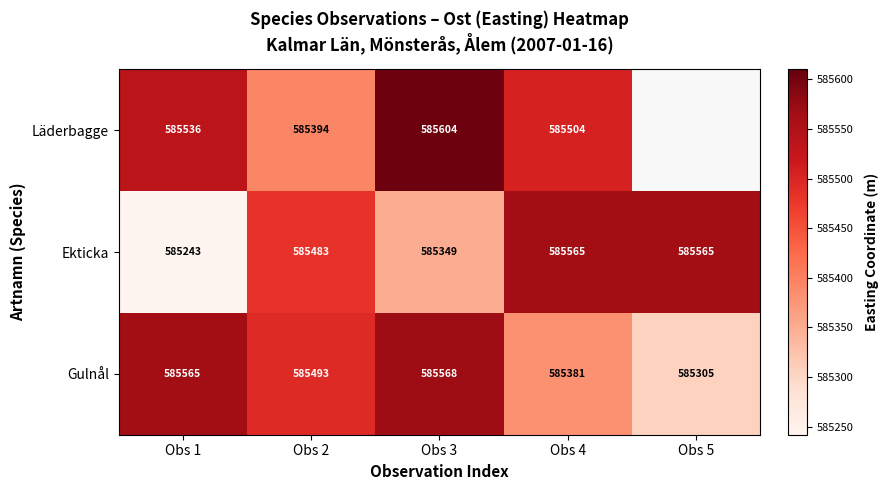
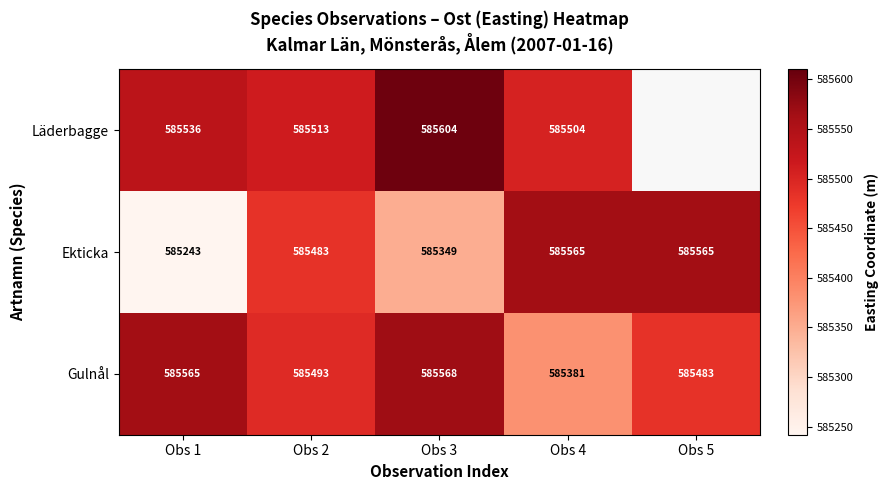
Läderbagge, Obs 2: 585394 -> 585513
Gulnål, Obs 5: 585305 -> 585483
